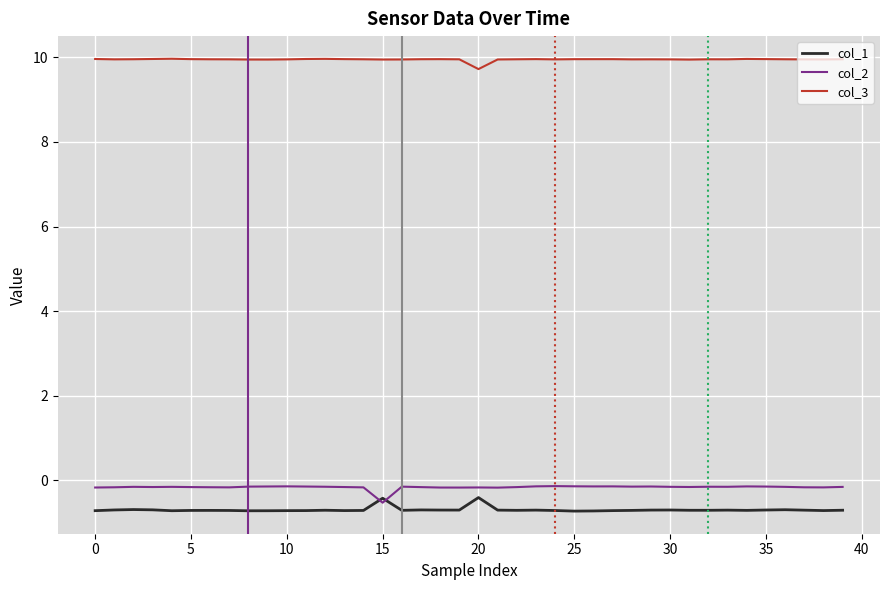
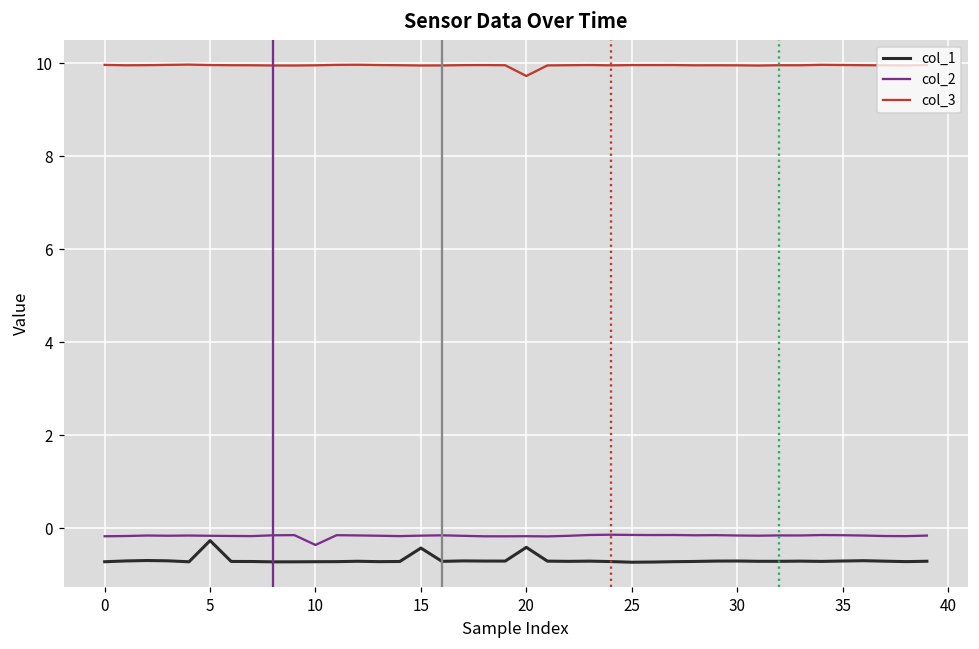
col_1, 5: -0.7 -> -0.3
col_2, 10: -0.1 -> -0.4
col_2, 15: -0.5 -> -0.2
